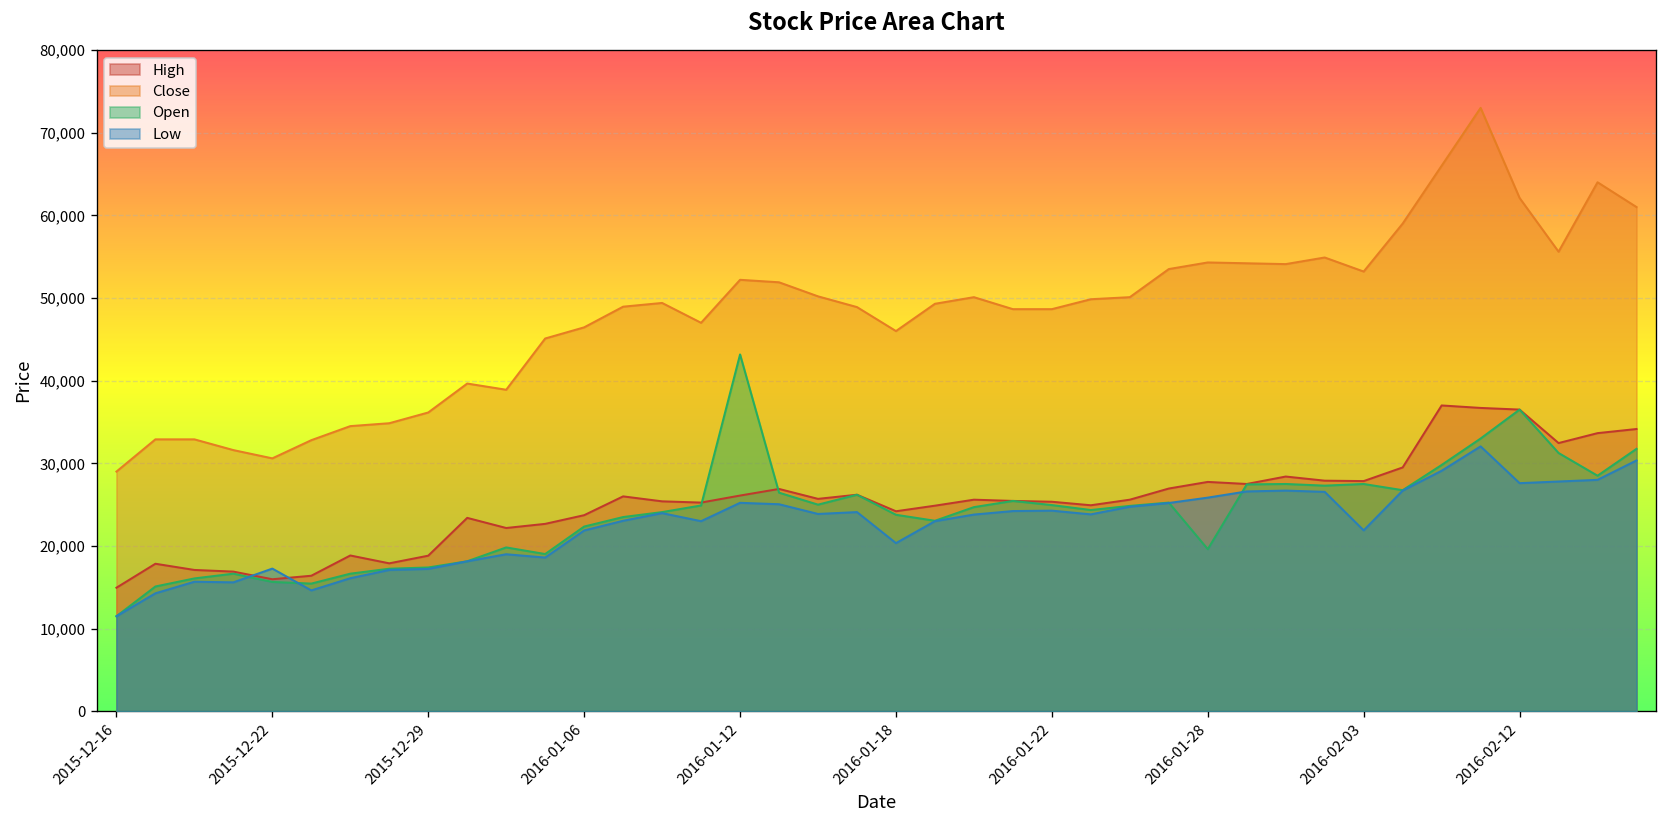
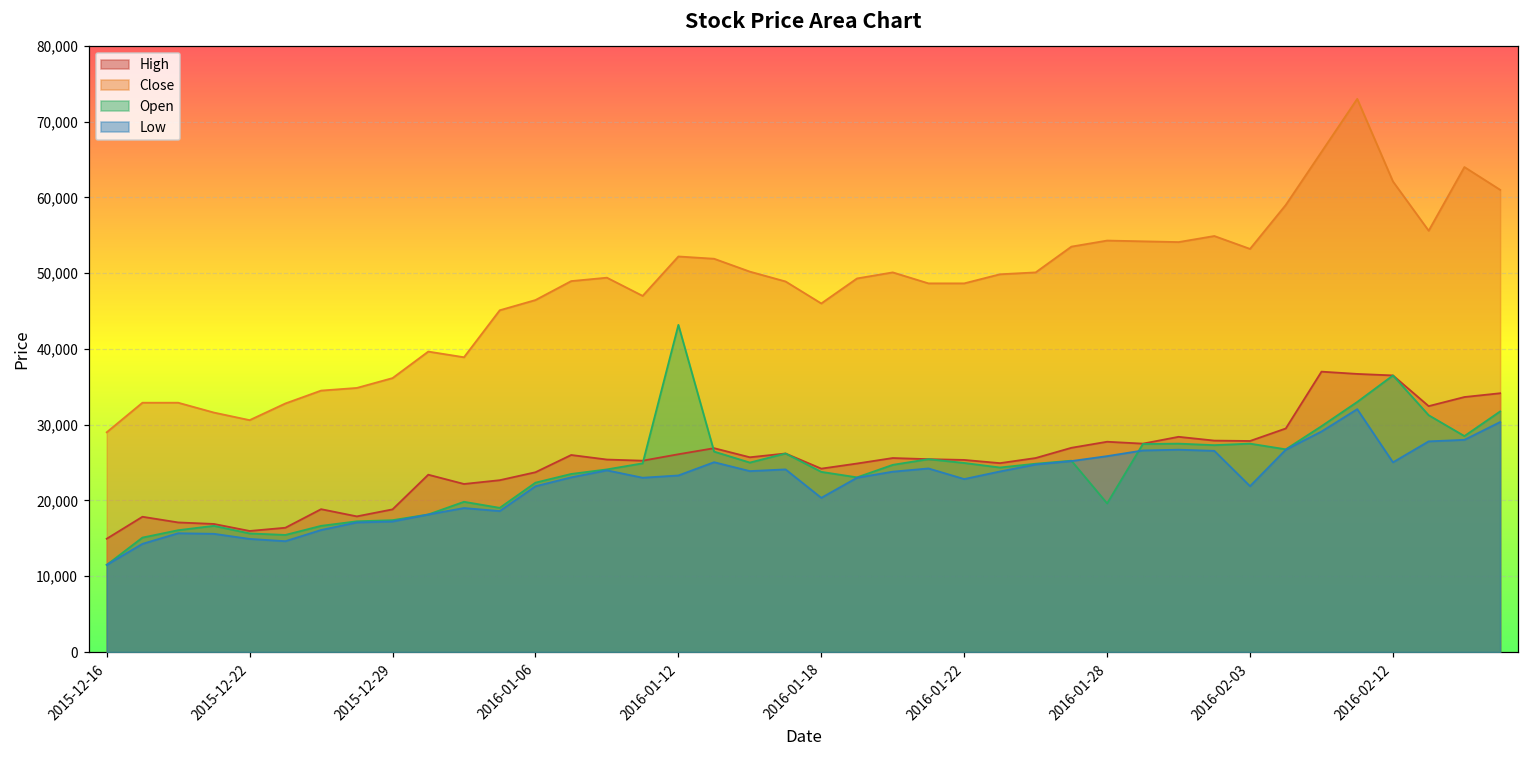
Low, 2015-12-22: 17,000 -> 15,000
Low, 2016-01-12: 25,000 -> 23,000
Low, 2016-01-22: 24,000 -> 23,000
Low, 2016-02-12: 28,000 -> 25,000
